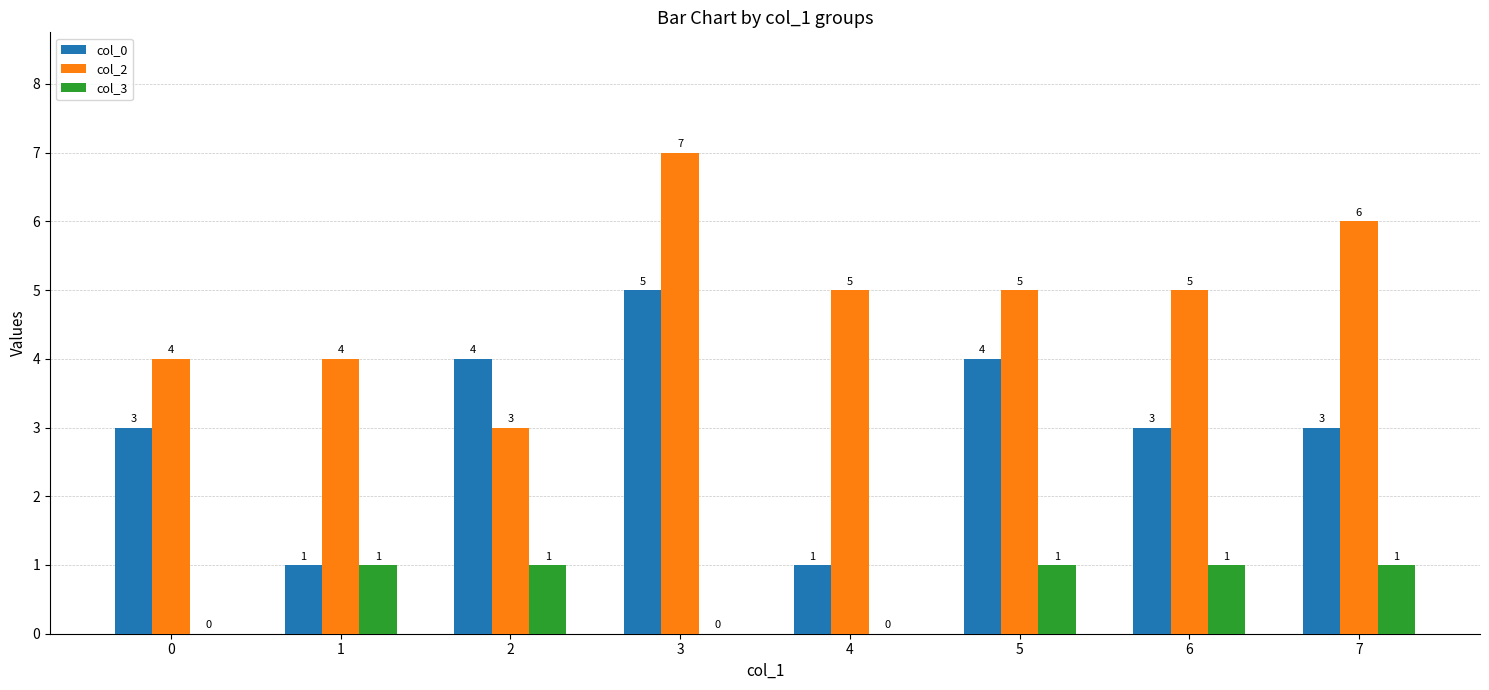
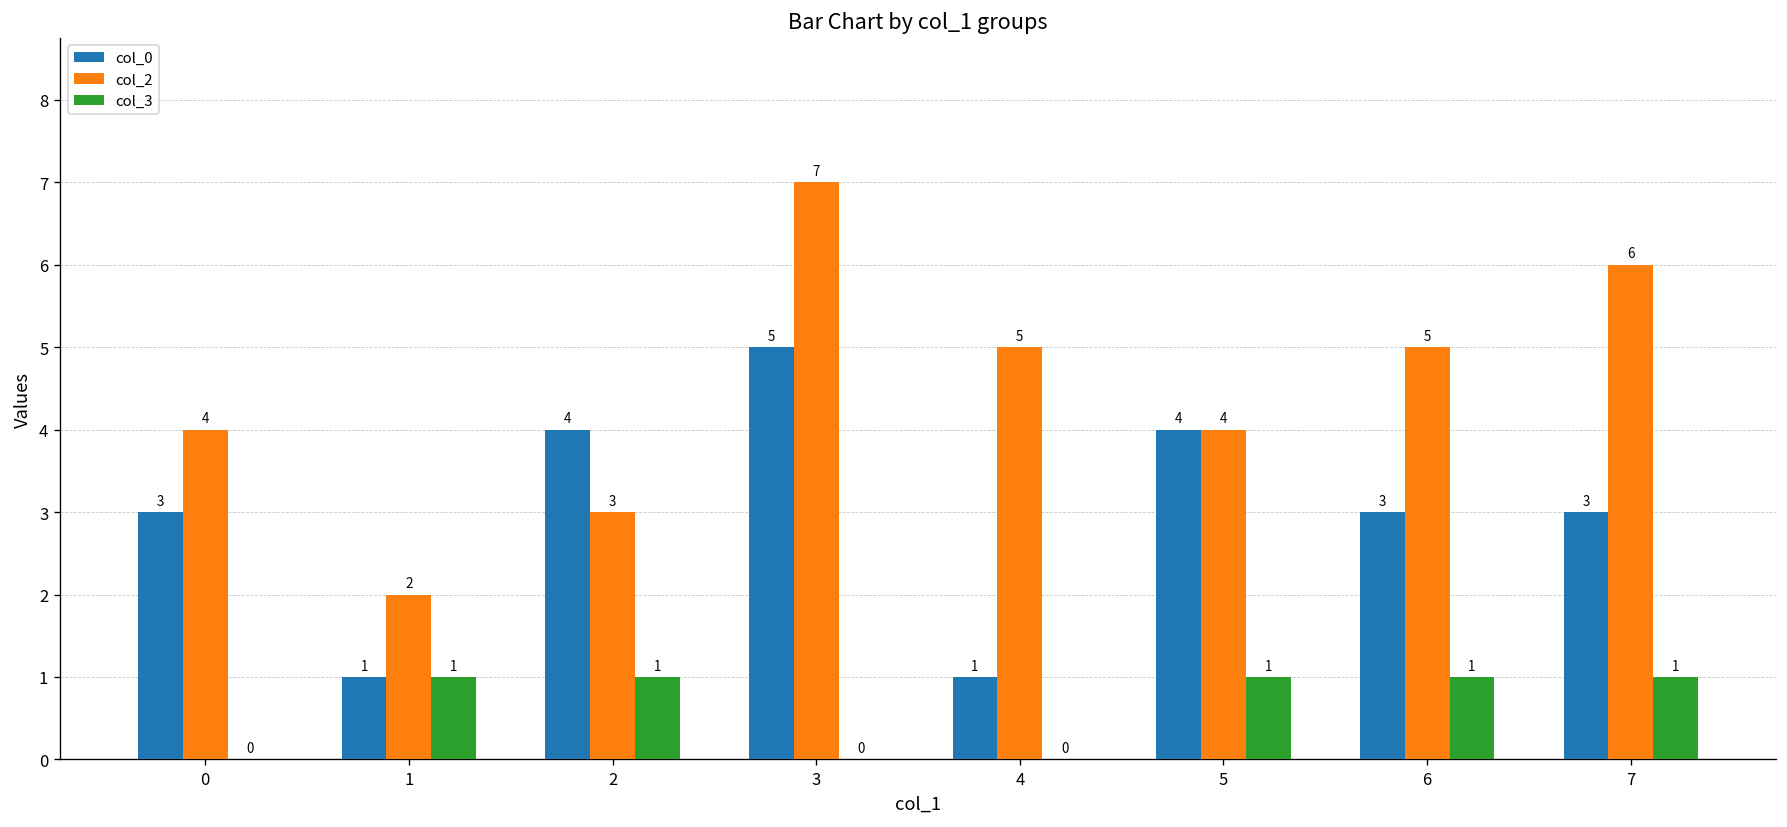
col_2, 1: 4 -> 2
col_2, 5: 5 -> 4
